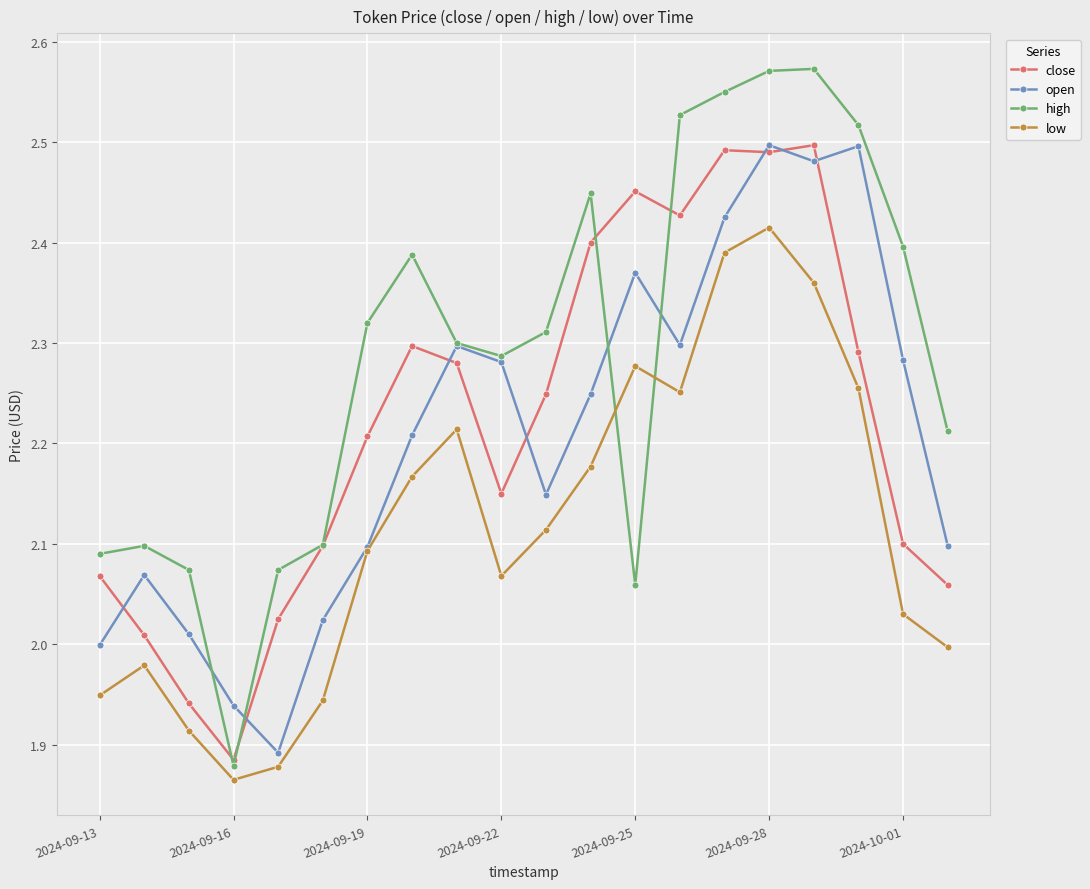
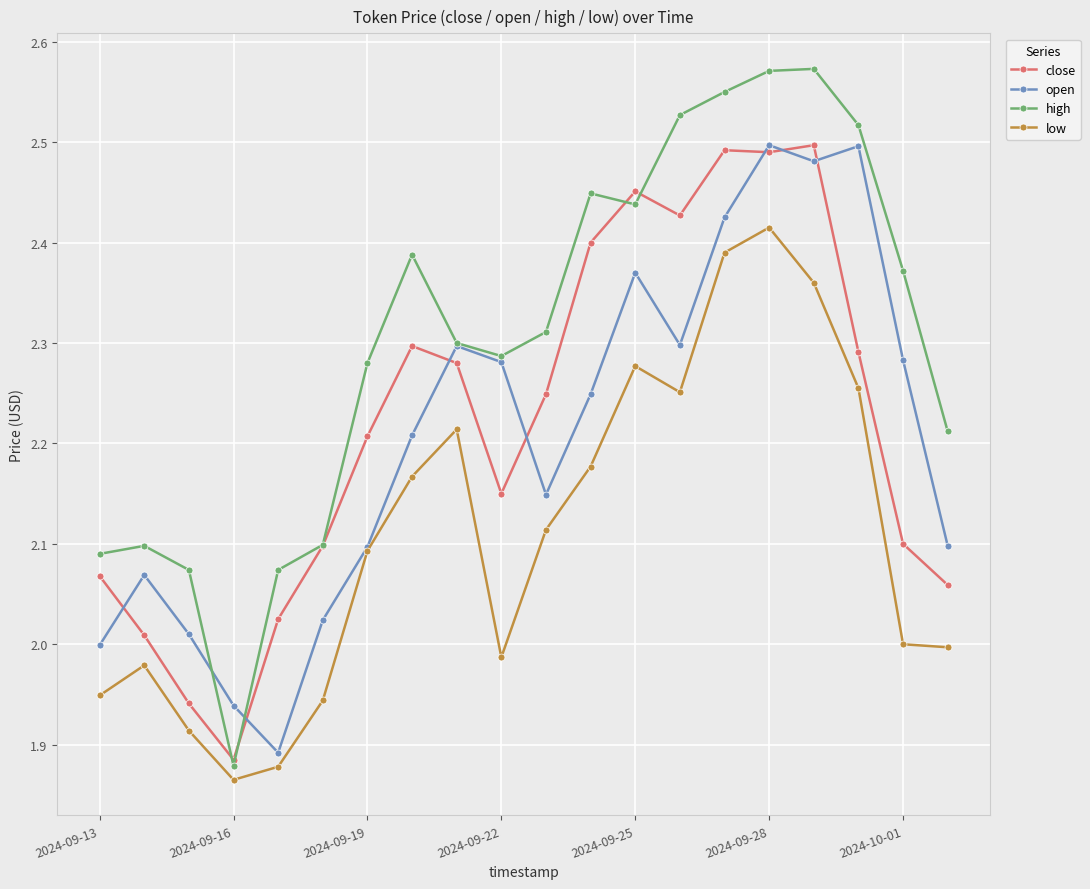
high, 2024-09-19: 2.32 -> 2.28
low, 2024-09-22: 2.068 -> 1.987
high, 2024-09-25: 2.059 -> 2.438
high, 2024-10-01: 2.396 -> 2.372
low, 2024-10-01: 2.03 -> 2.00
